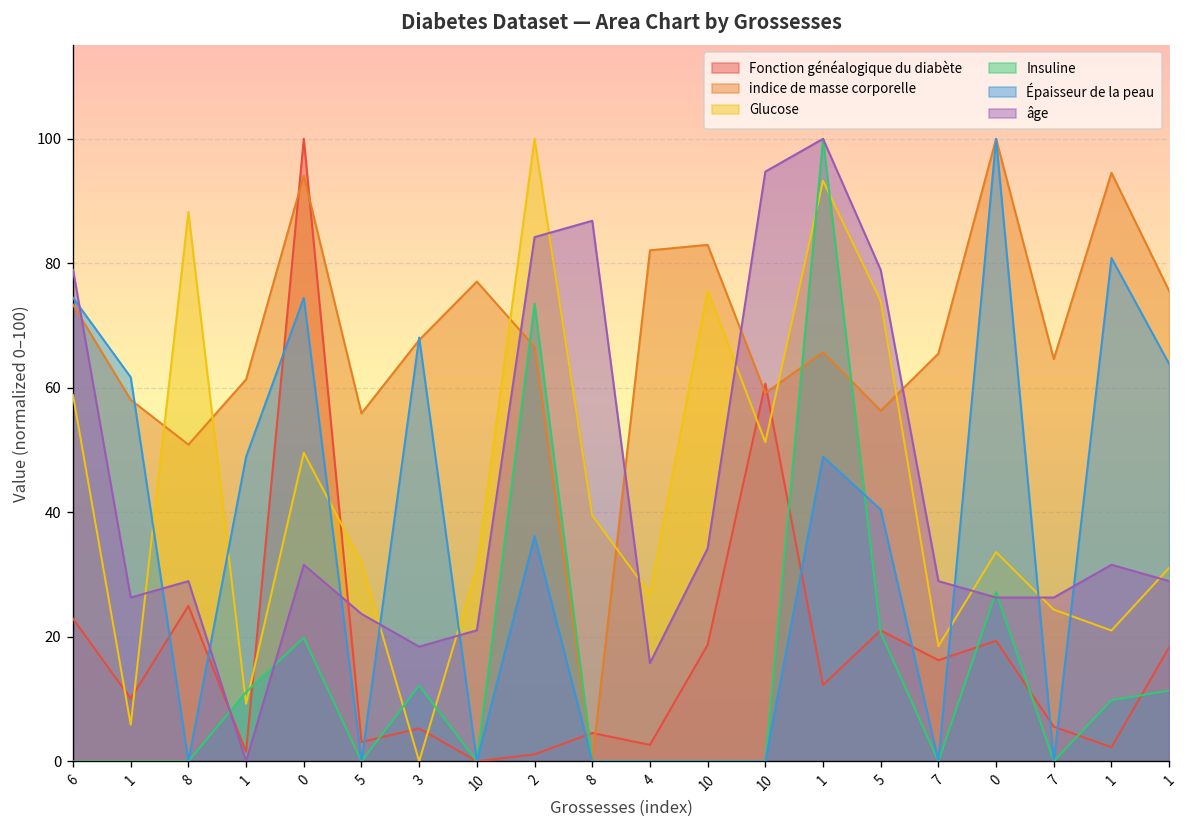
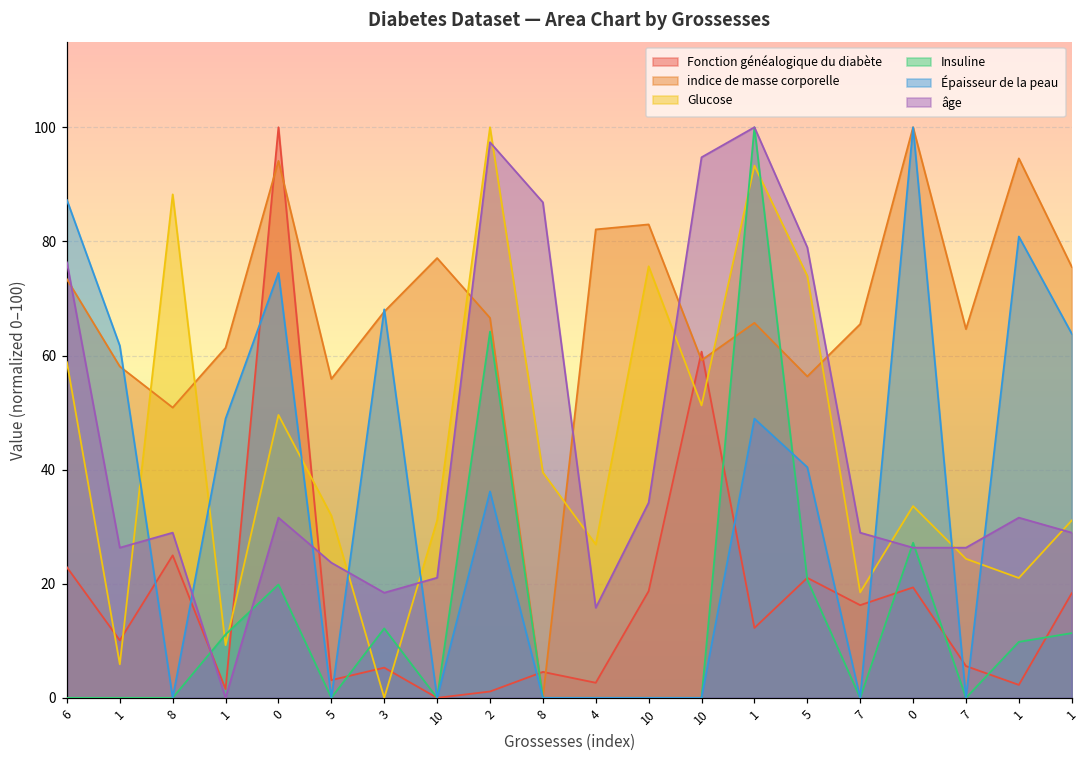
Épaisseur de la peau, 6: 74 -> 87
âge, 6: 79 -> 76
Insuline, 2: 74 -> 64
âge, 2: 84 -> 97
